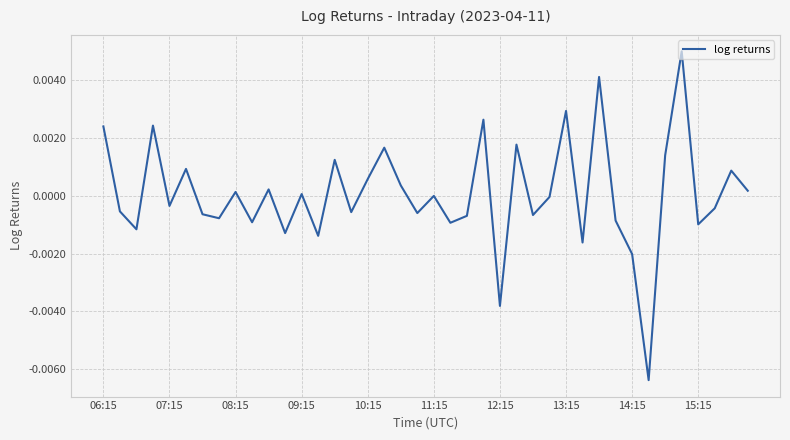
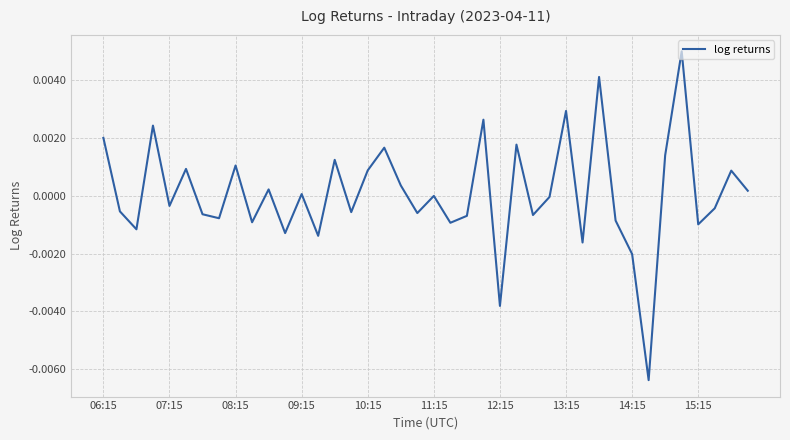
06:15: 0.0024 -> 0.0020
08:15: 0.0001 -> 0.0010
10:15: 0.0006 -> 0.0009
